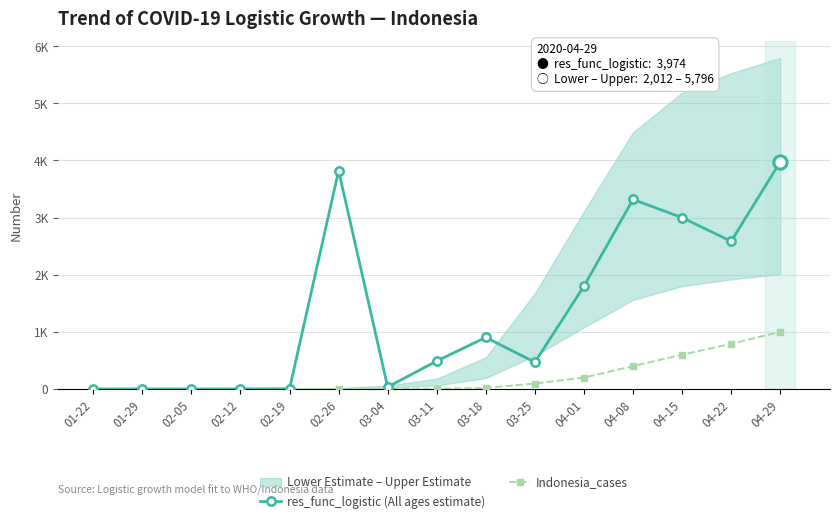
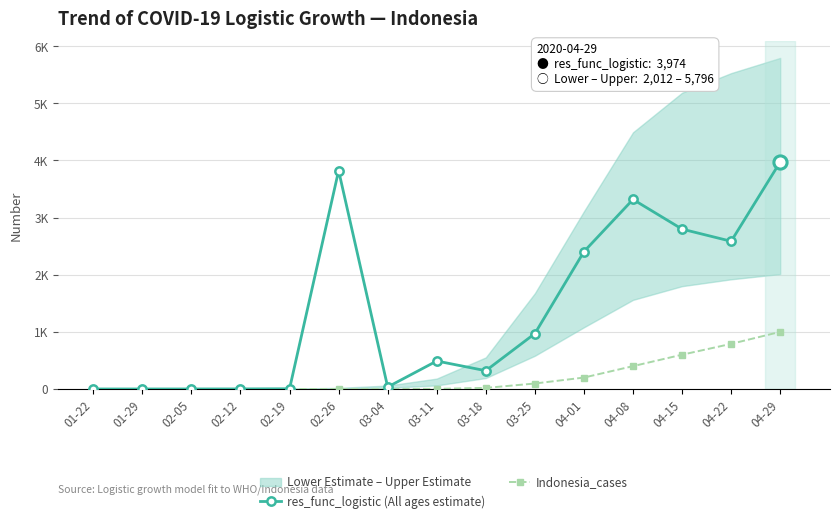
res_func_logistic (All ages estimate), 03-18: 900 -> 300
res_func_logistic (All ages estimate), 03-25: 500 -> 1000
res_func_logistic (All ages estimate), 04-01: 1800 -> 2400
res_func_logistic (All ages estimate), 04-15: 3000 -> 2800
